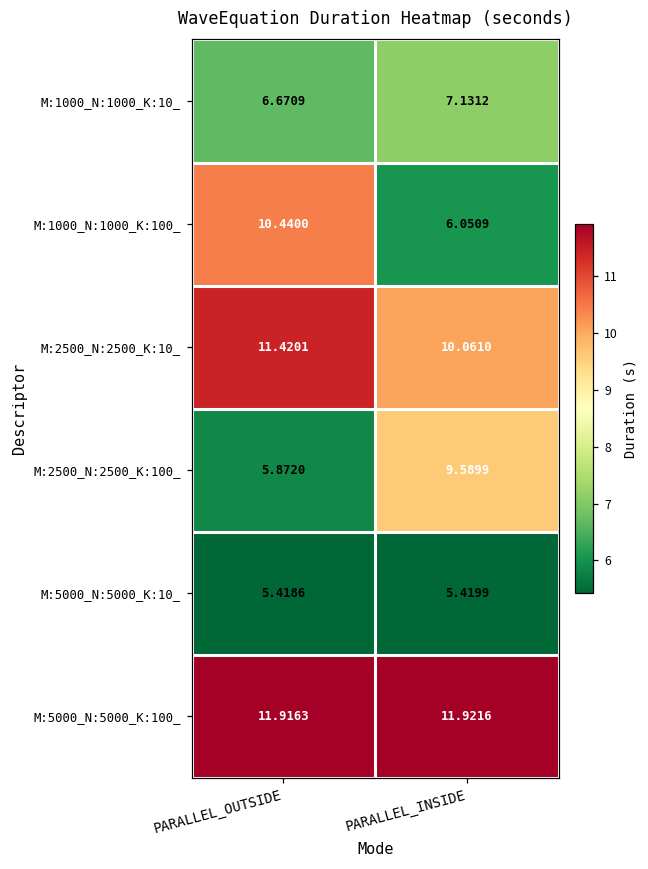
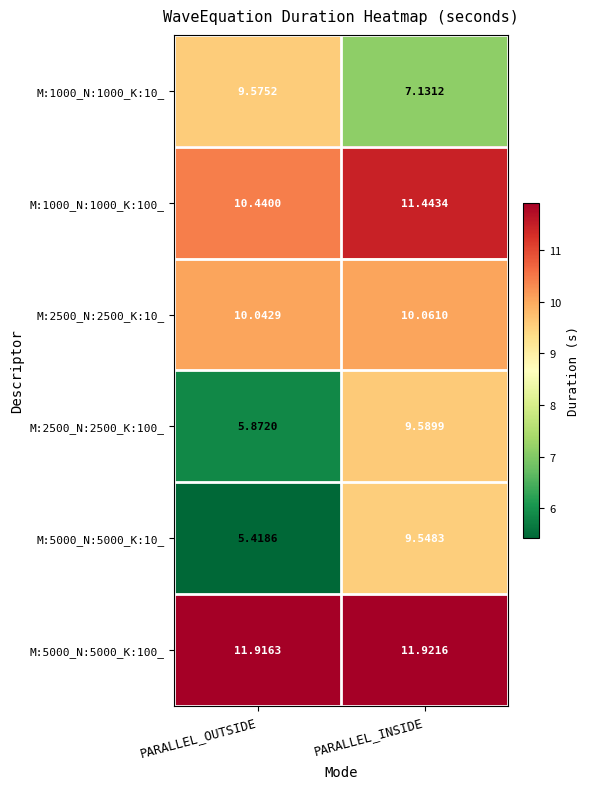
M:1000_N:1000_K:10_, PARALLEL_OUTSIDE: 6.6709 -> 9.5752
M:1000_N:1000_K:100_, PARALLEL_INSIDE: 6.0509 -> 11.4434
M:2500_N:2500_K:10_, PARALLEL_OUTSIDE: 11.4201 -> 10.0429
M:5000_N:5000_K:10_, PARALLEL_INSIDE: 5.4199 -> 9.5483
